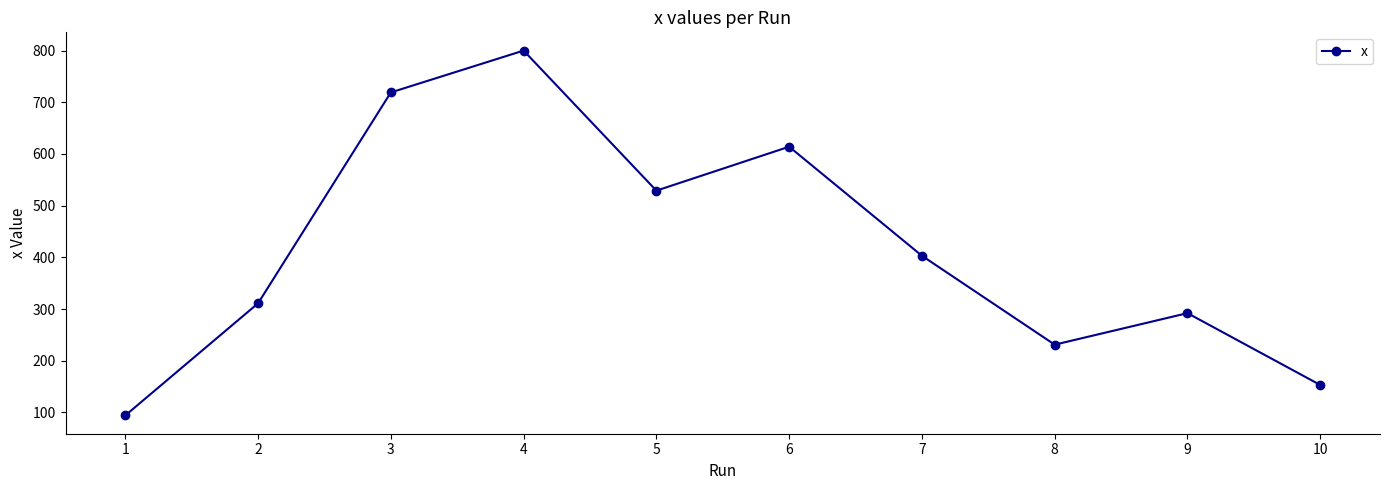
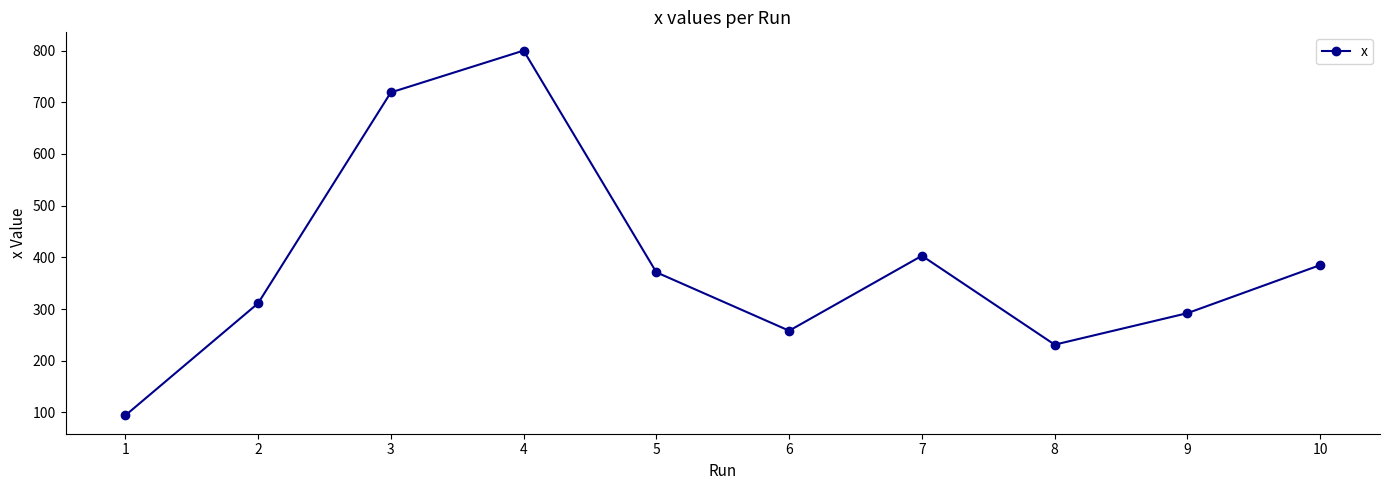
5: 530 -> 370
6: 610 -> 260
10: 150 -> 390
